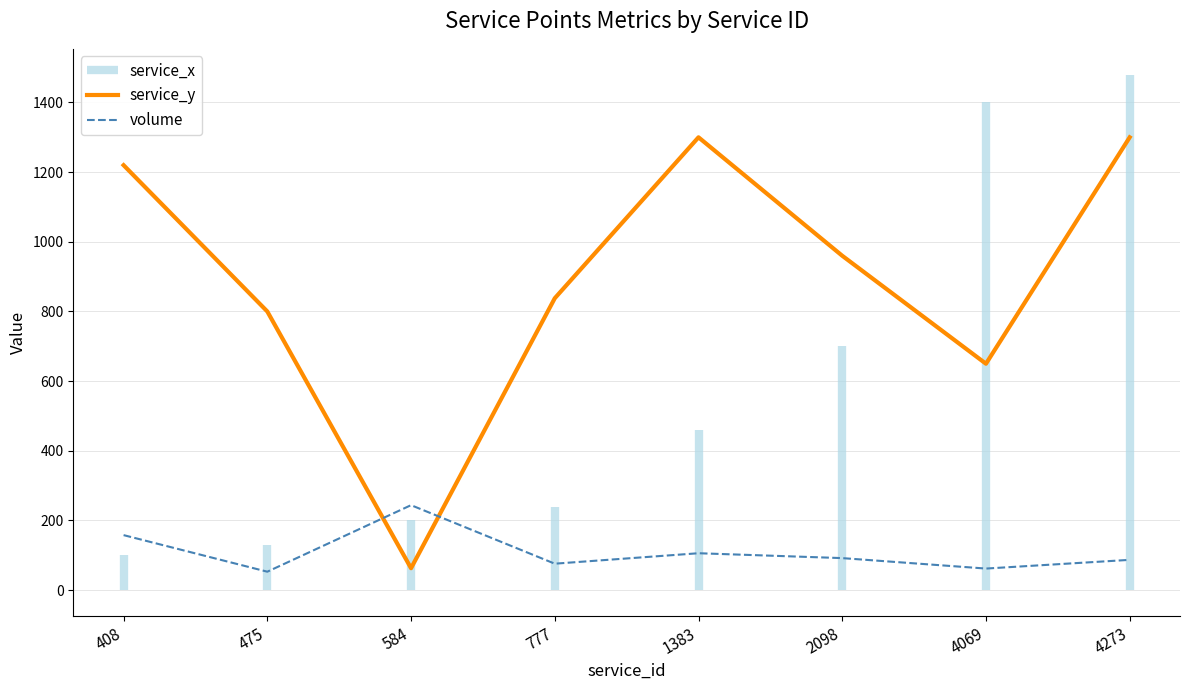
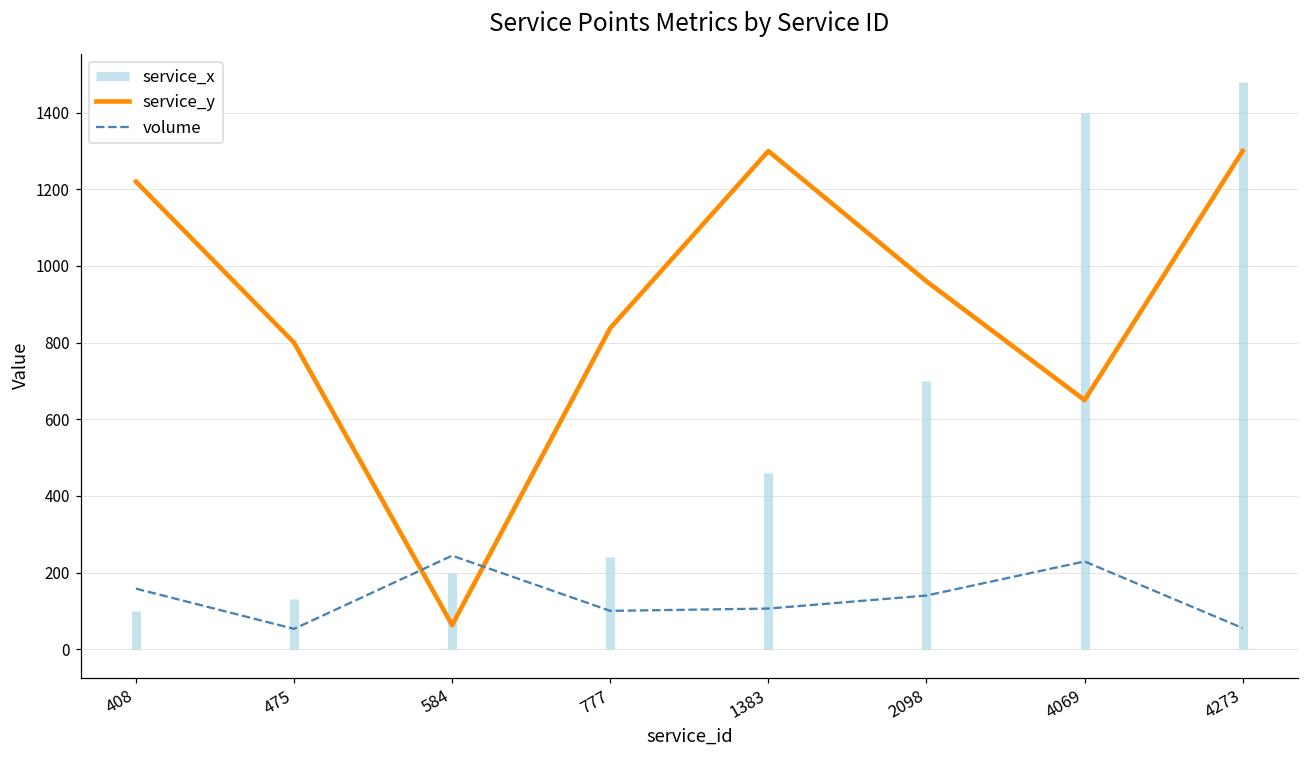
volume, 777: 80 -> 100
volume, 2098: 90 -> 140
volume, 4069: 60 -> 230
volume, 4273: 90 -> 60
